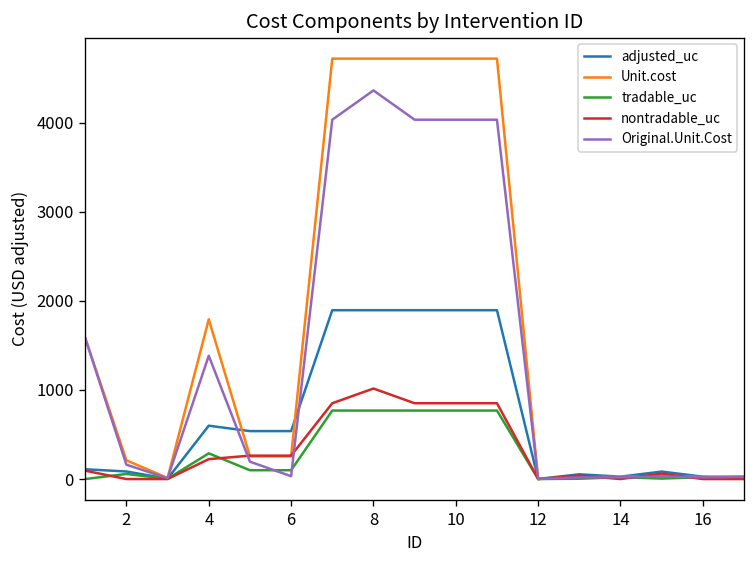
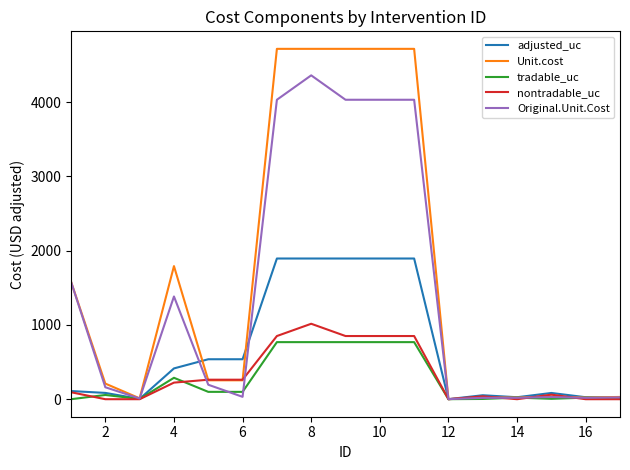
adjusted_uc, 4: 600 -> 400
